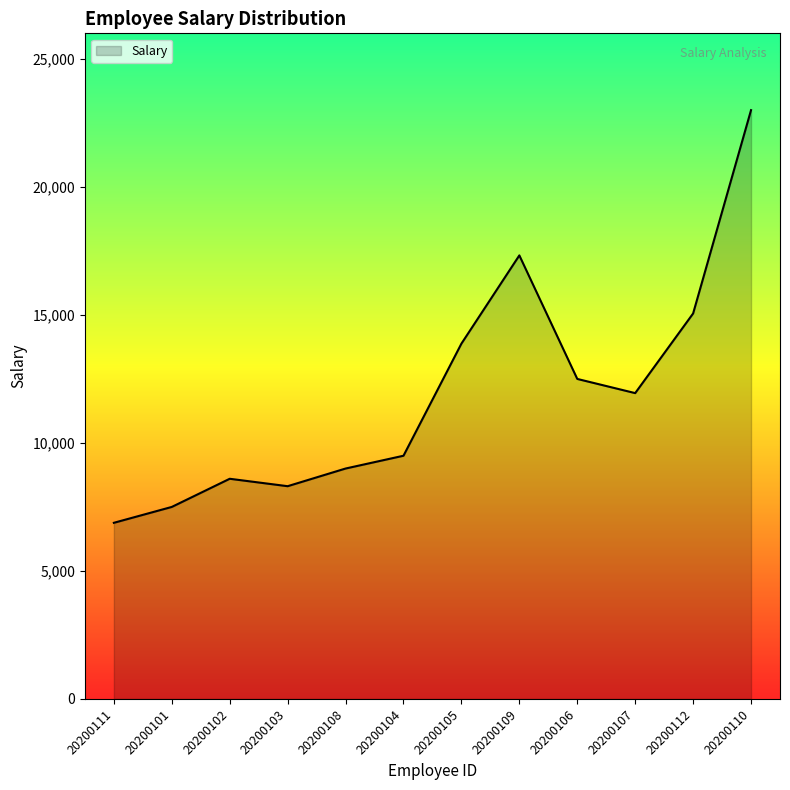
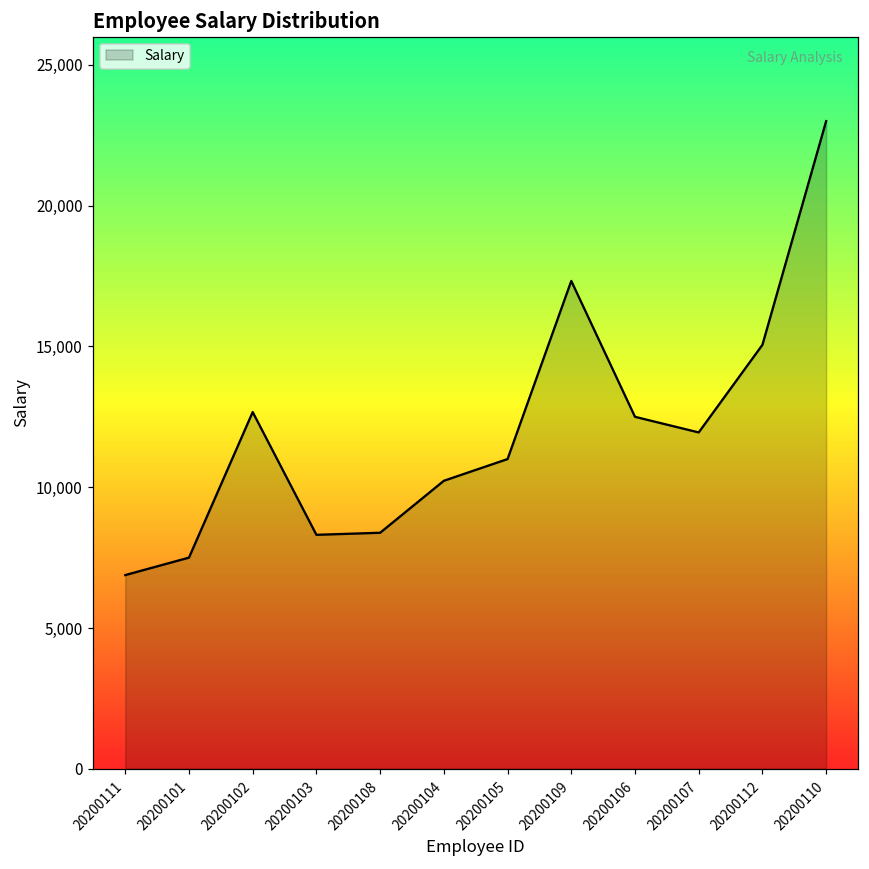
20200102: 8,600 -> 12,700
20200108: 9,000 -> 8,400
20200104: 9,500 -> 10,200
20200105: 13,900 -> 11,000
